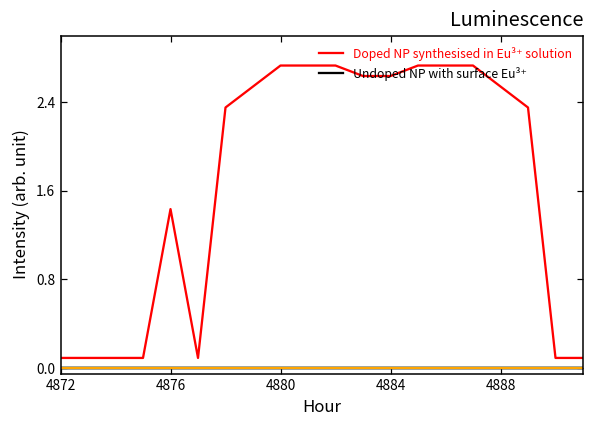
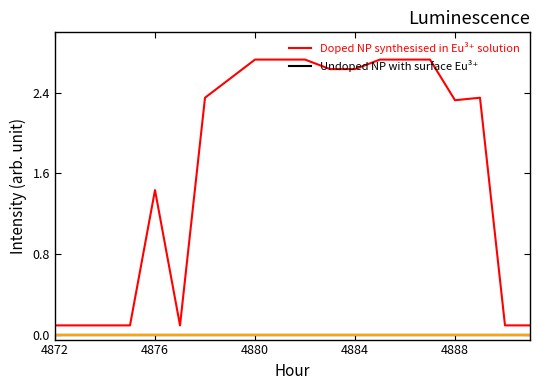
Doped NP synthesised in Eu³⁺ solution, 4888: 2.54 -> 2.33
